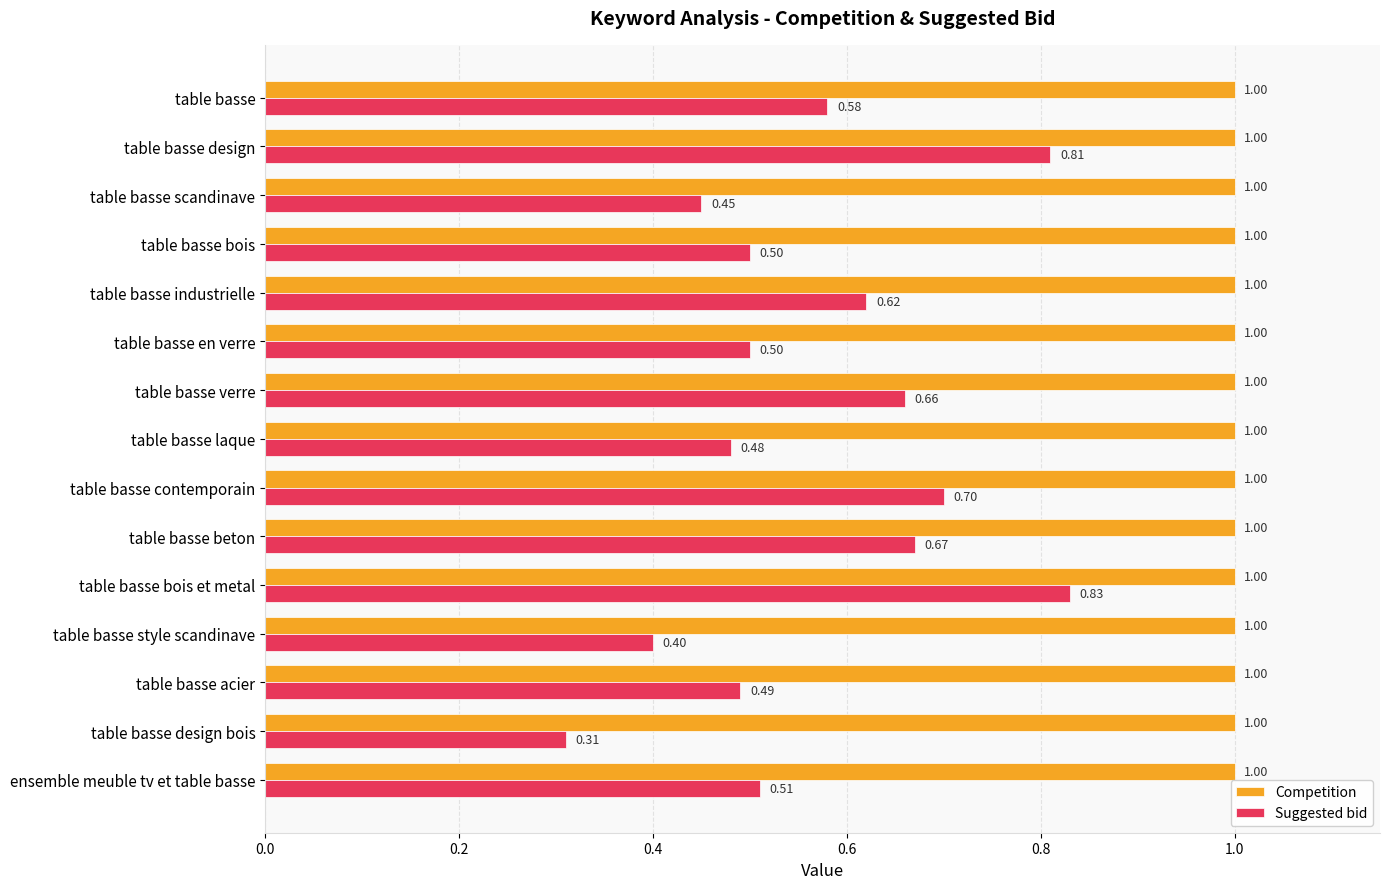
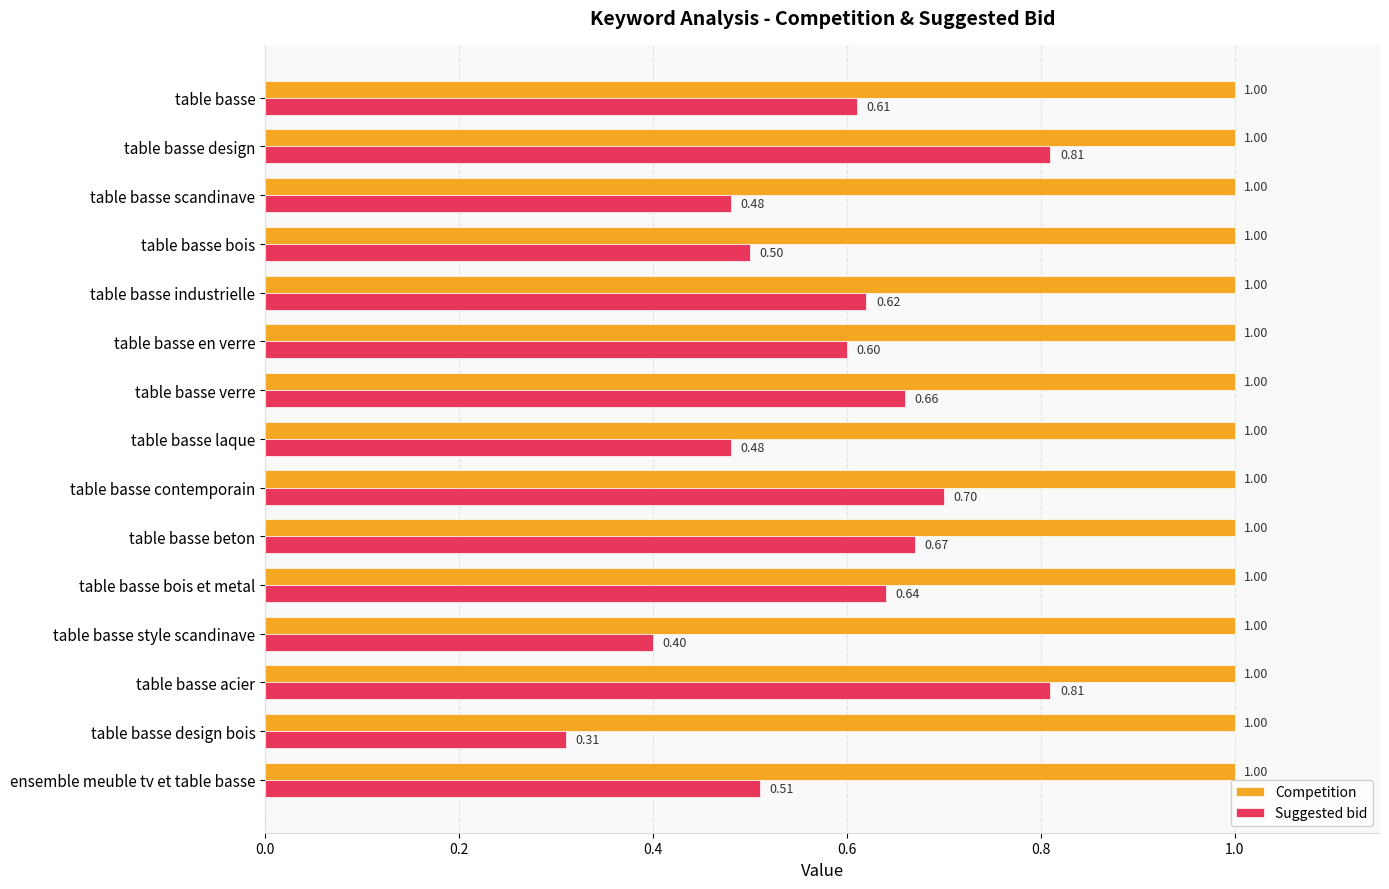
Suggested bid, table basse: 0.58 -> 0.61
Suggested bid, table basse scandinave: 0.45 -> 0.48
Suggested bid, table basse en verre: 0.50 -> 0.60
Suggested bid, table basse bois et metal: 0.83 -> 0.64
Suggested bid, table basse acier: 0.49 -> 0.81
